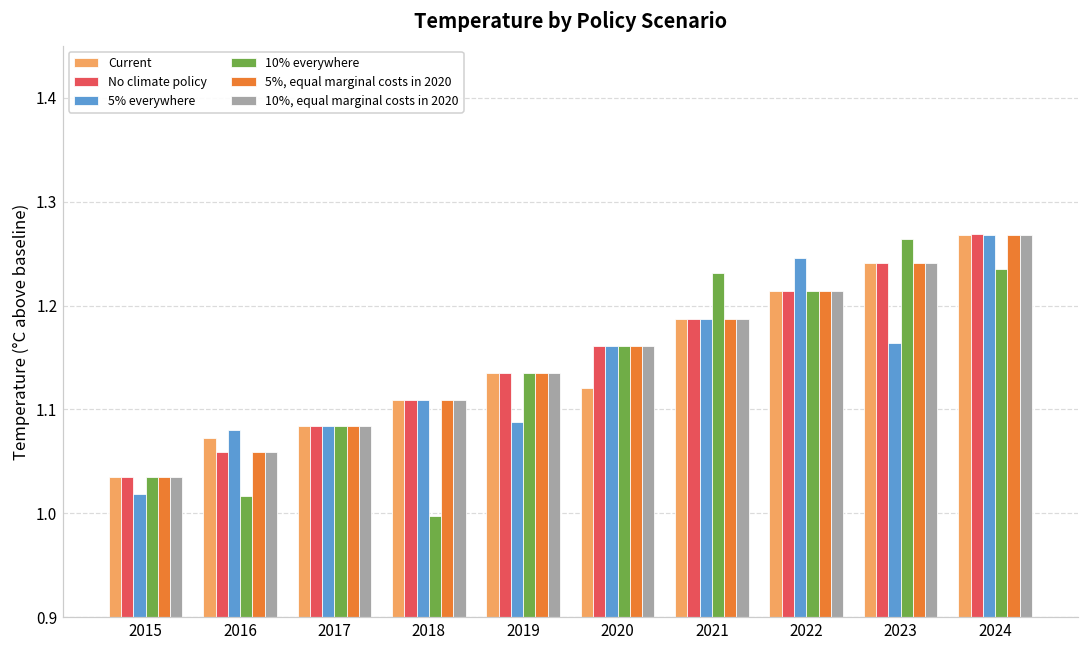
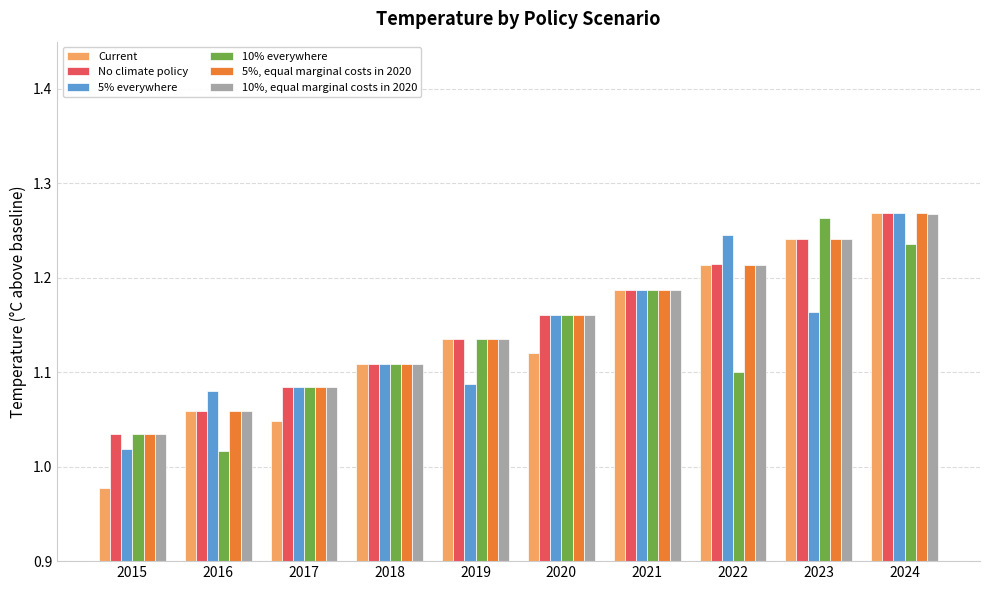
Current, 2015: 1.03 -> 0.98
Current, 2016: 1.07 -> 1.06
Current, 2017: 1.08 -> 1.05
10% everywhere, 2018: 1.00 -> 1.11
10% everywhere, 2021: 1.23 -> 1.19
10% everywhere, 2022: 1.21 -> 1.10
